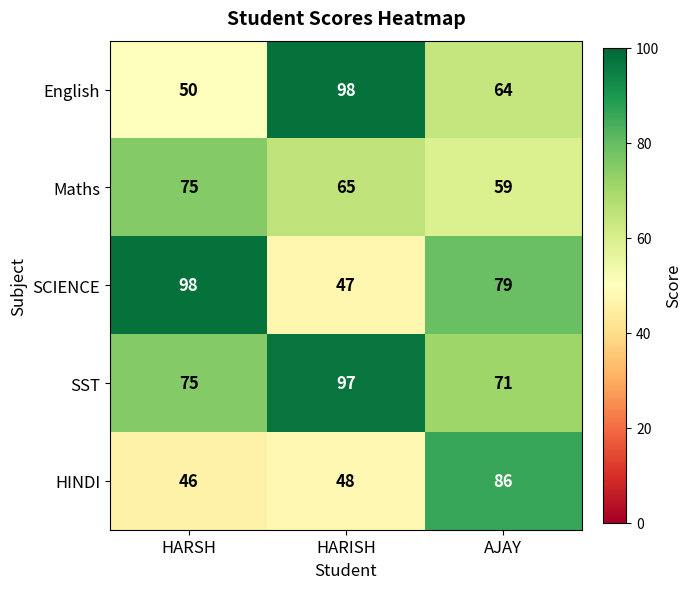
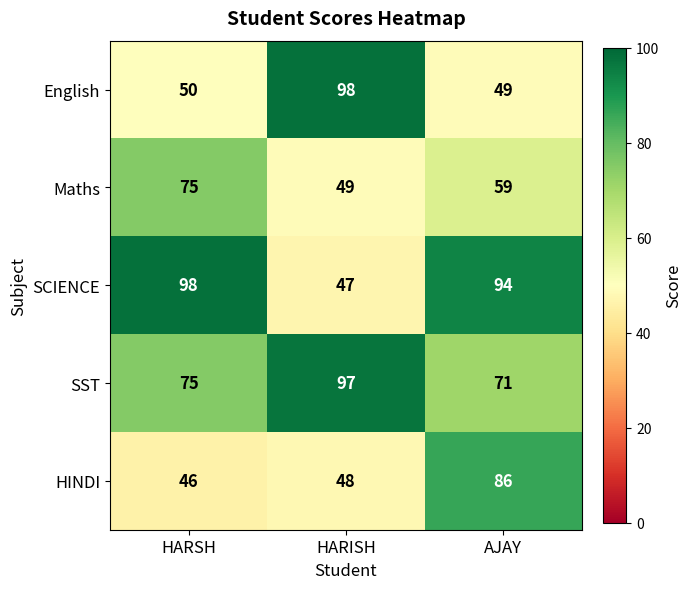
English, AJAY: 64 -> 49
Maths, HARISH: 65 -> 49
SCIENCE, AJAY: 79 -> 94
